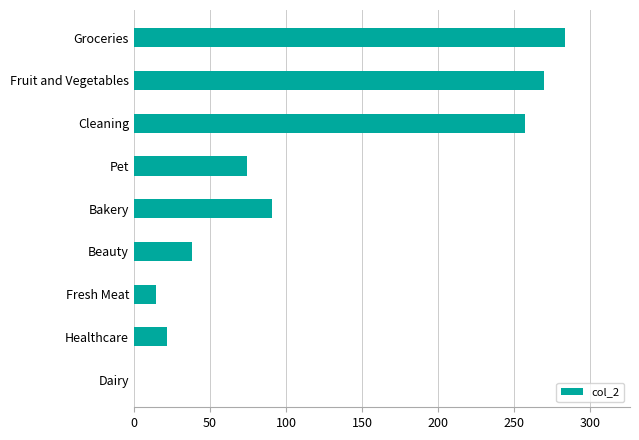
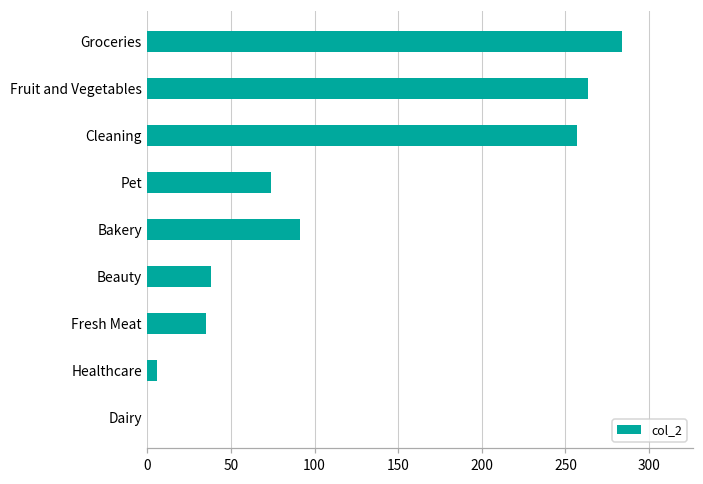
Fruit and Vegetables: 270 -> 264
Fresh Meat: 15 -> 35
Healthcare: 22 -> 6
